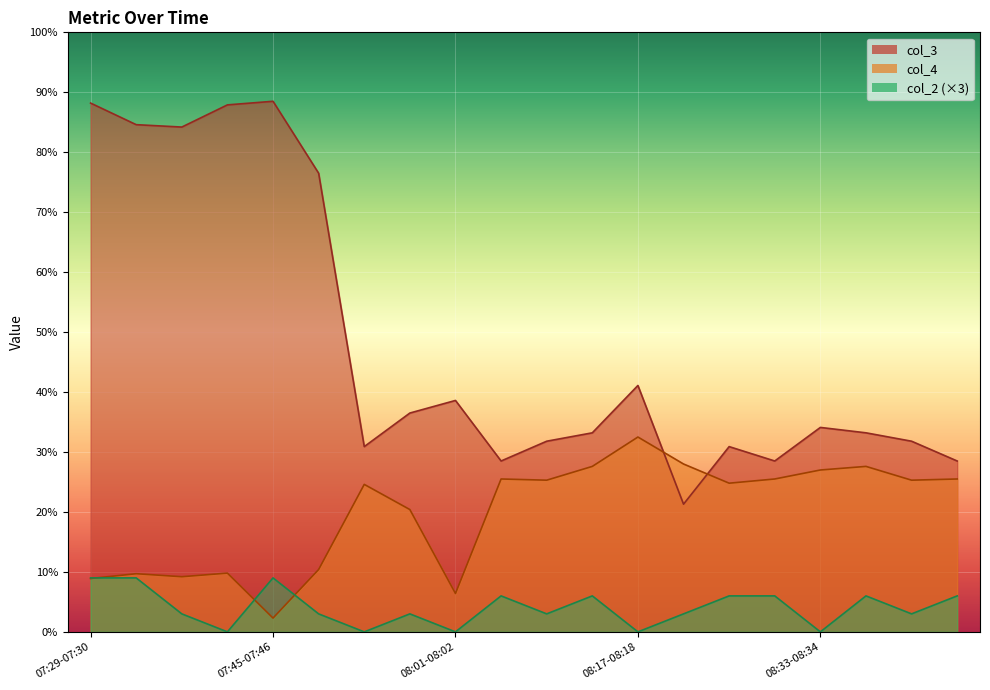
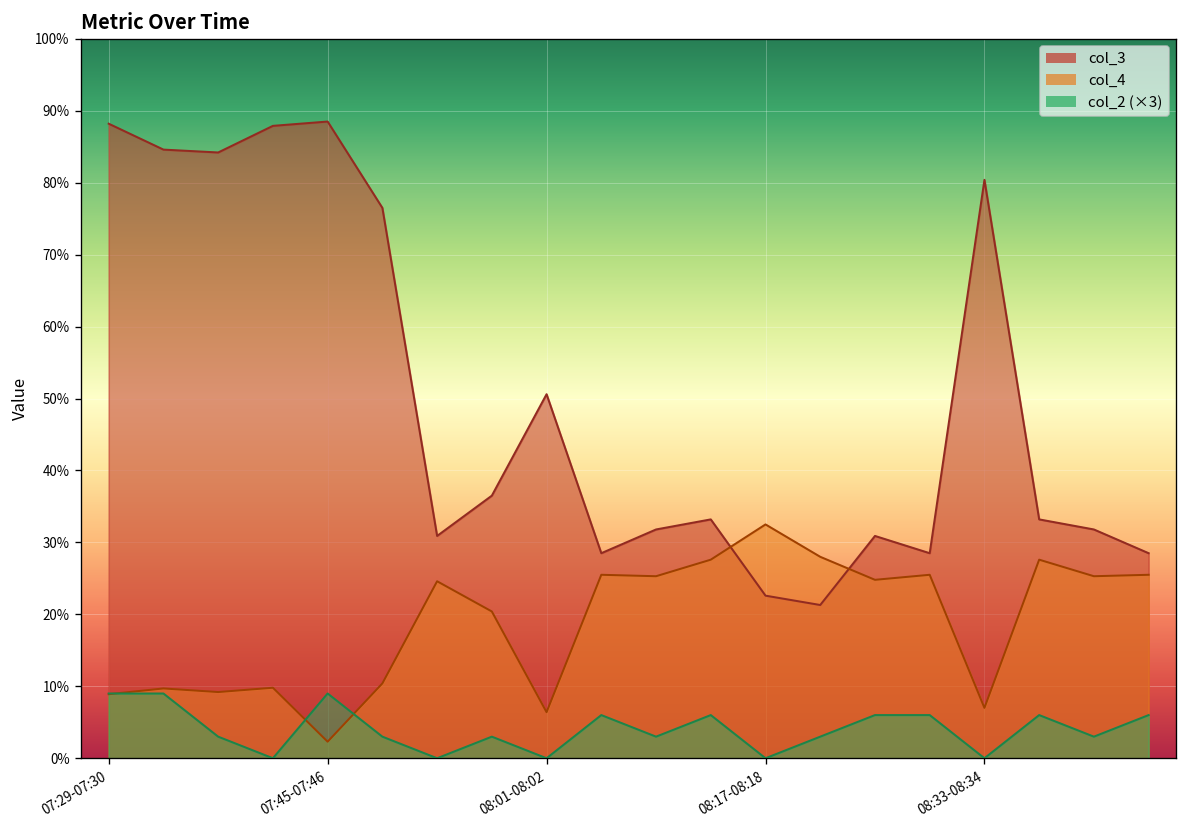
col_3, 08:01-08:02: 39% -> 51%
col_3, 08:17-08:18: 41% -> 23%
col_3, 08:33-08:34: 34% -> 80%
col_4, 08:33-08:34: 27% -> 7%
